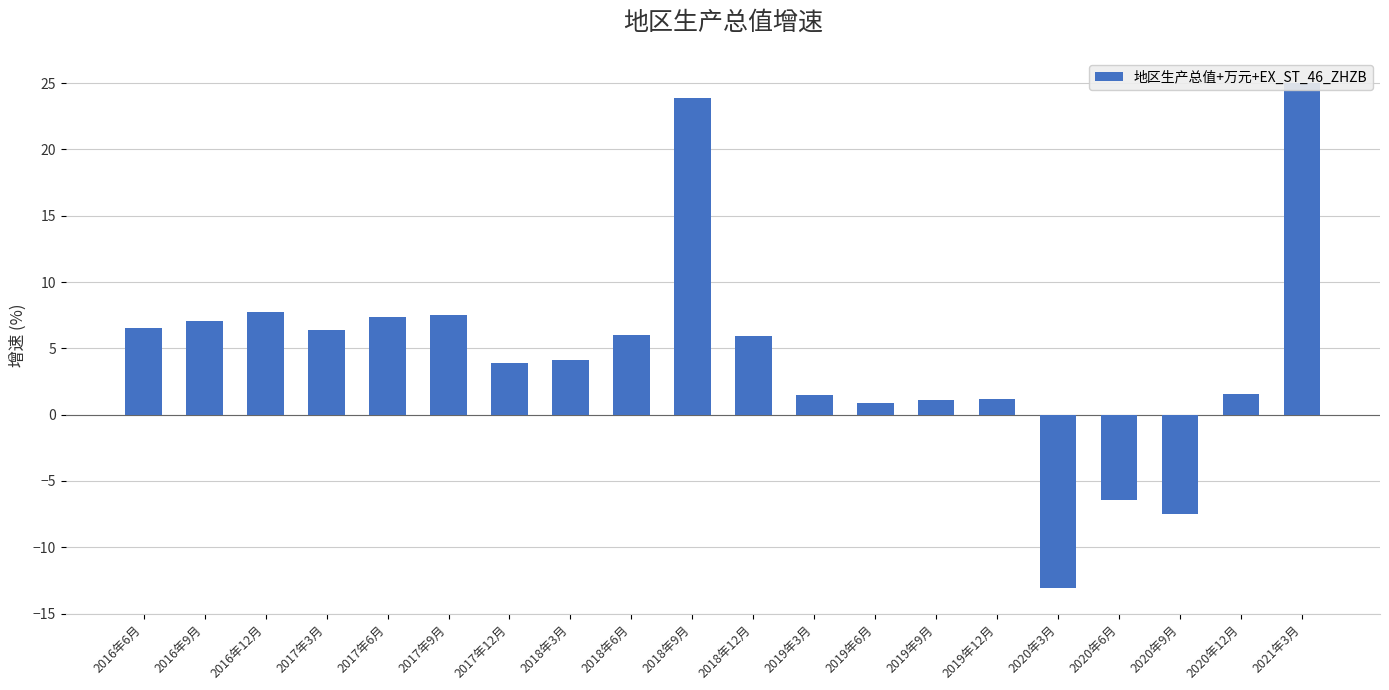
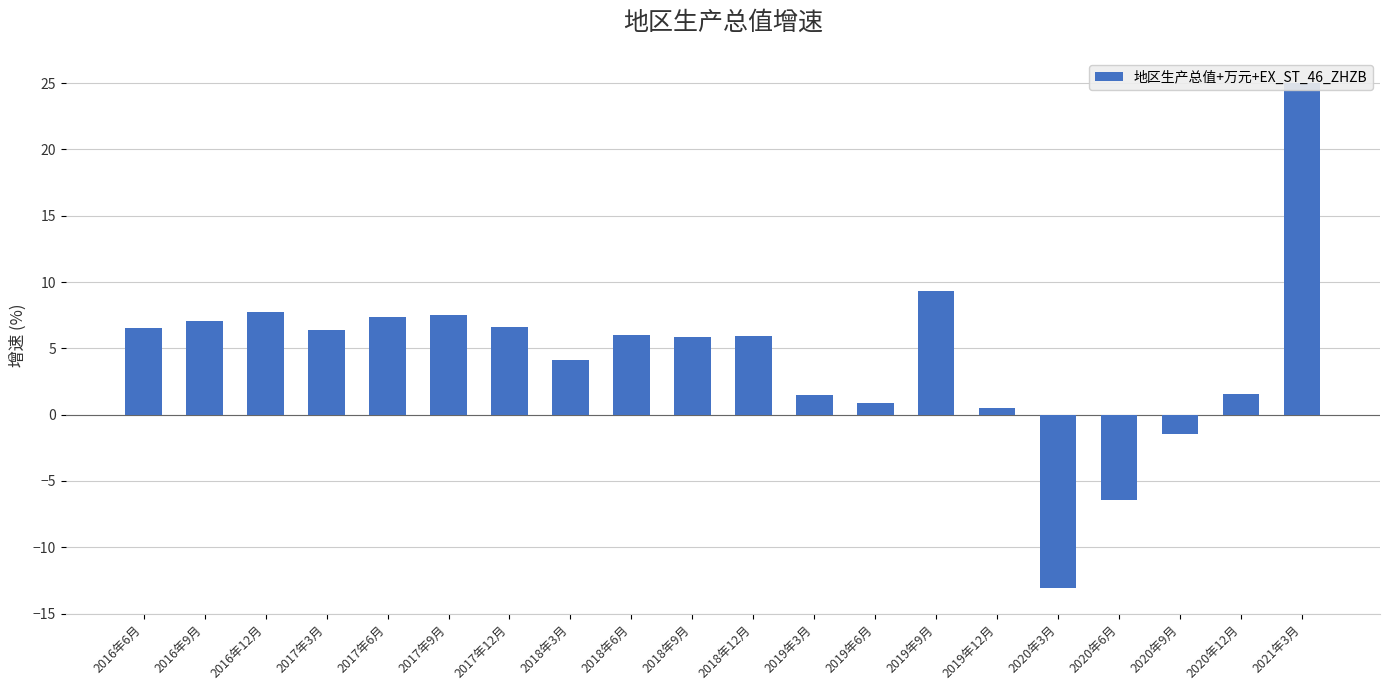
2017年12月: 3.9 -> 6.6
2018年9月: 23.9 -> 5.9
2019年9月: 1.1 -> 9.4
2019年12月: 1.2 -> 0.5
2020年9月: -7.5 -> -1.4
